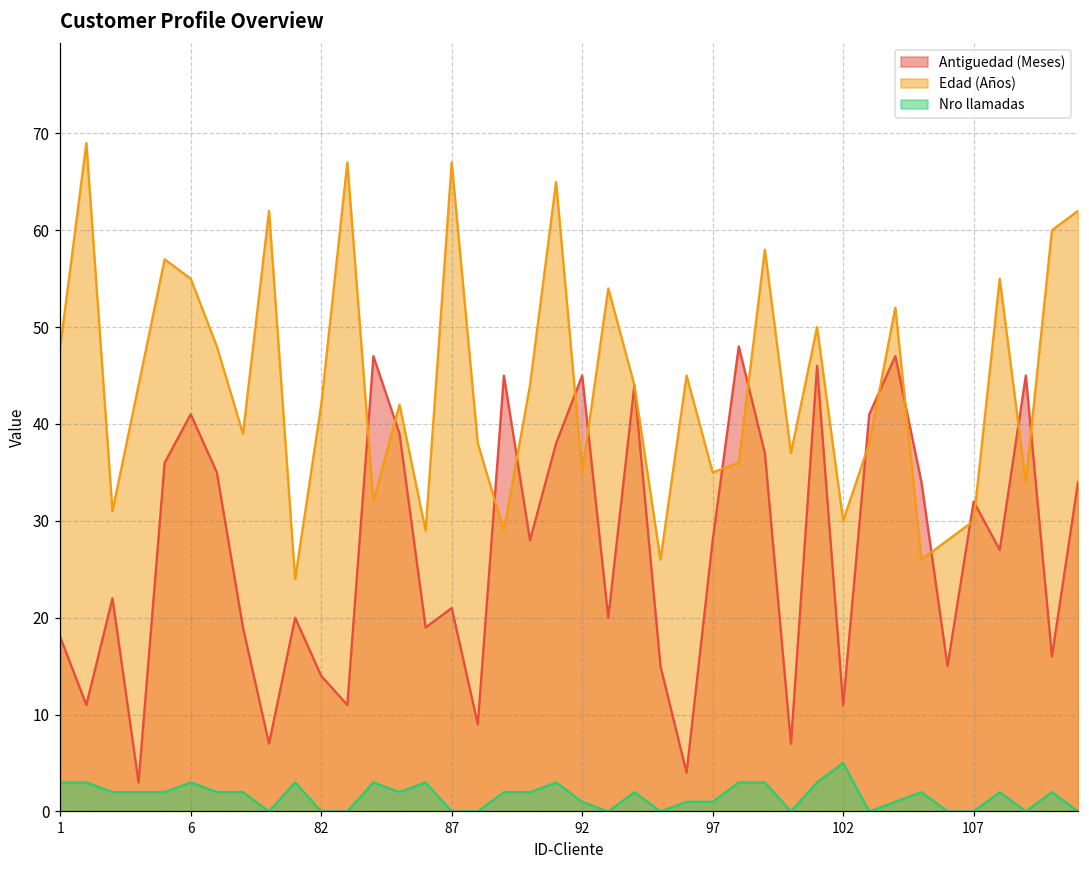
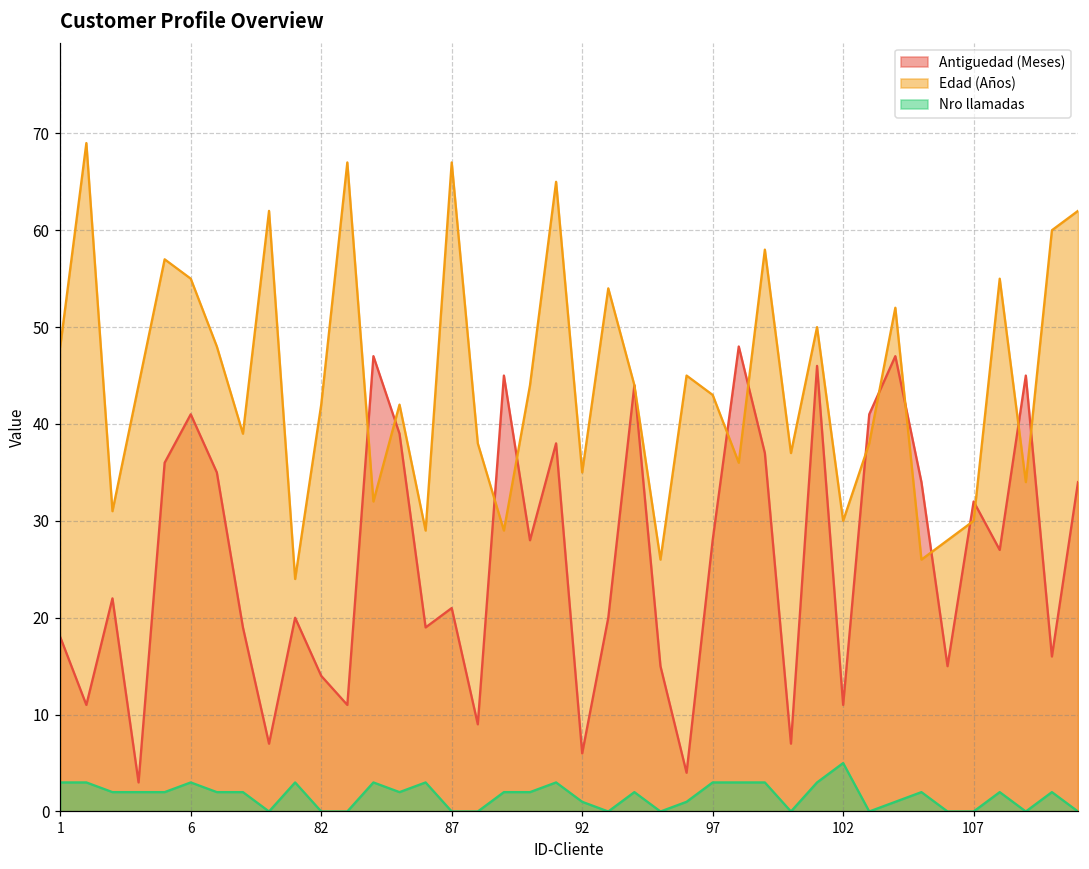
Antiguedad (Meses), 92: 45 -> 6
Edad (Años), 97: 35 -> 43
Nro llamadas, 97: 1 -> 3
